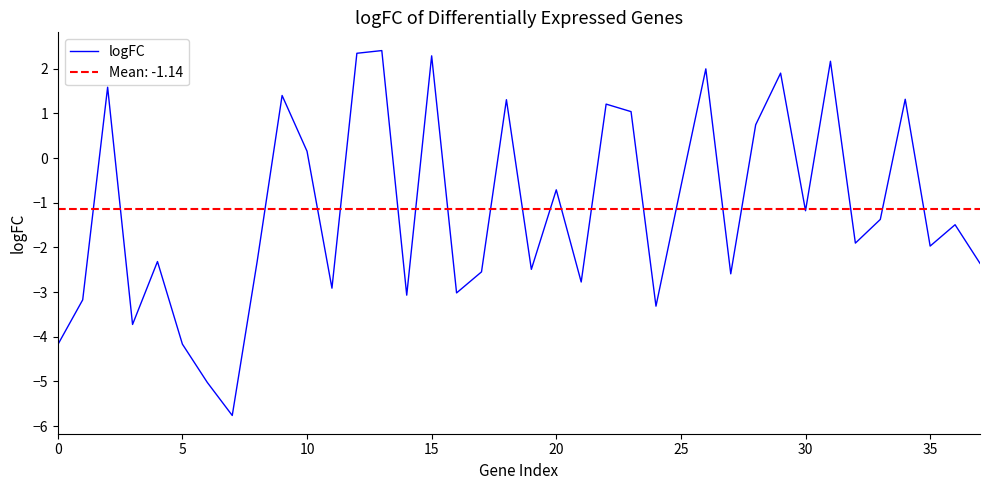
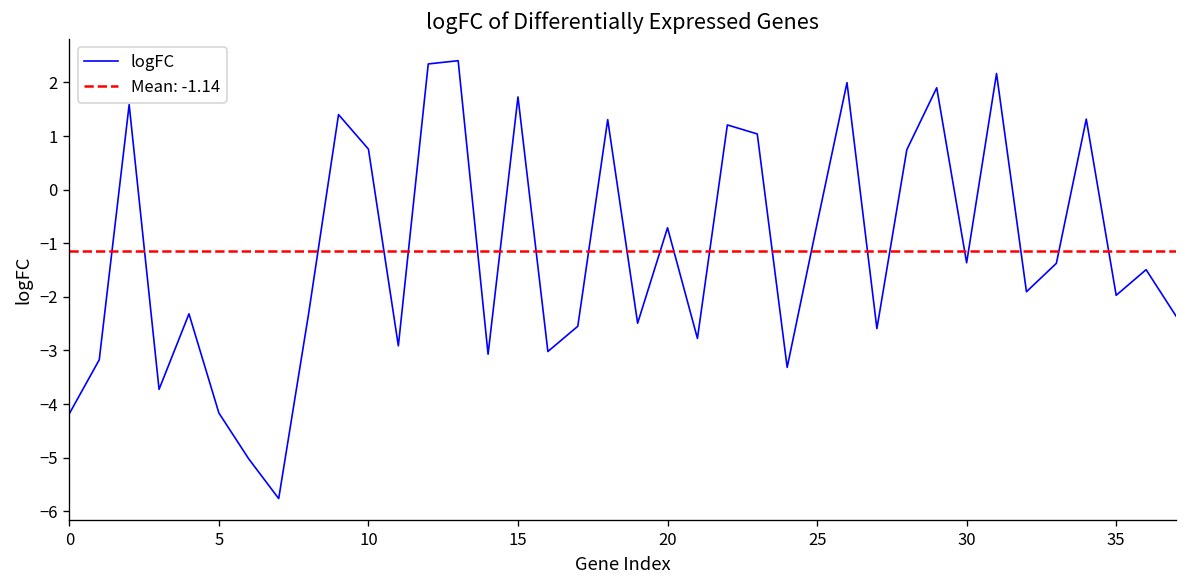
10: 0.2 -> 0.8
15: 2.3 -> 1.7
30: -1.2 -> -1.4
